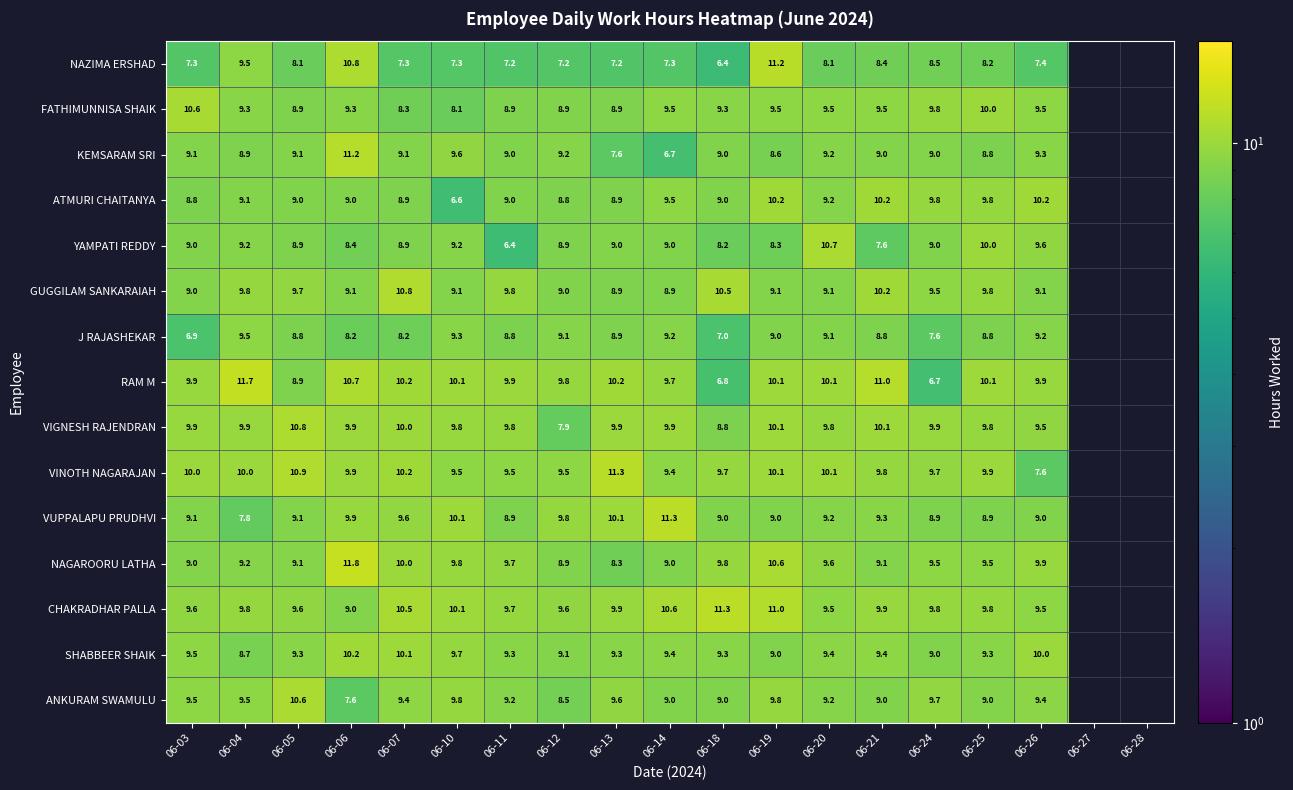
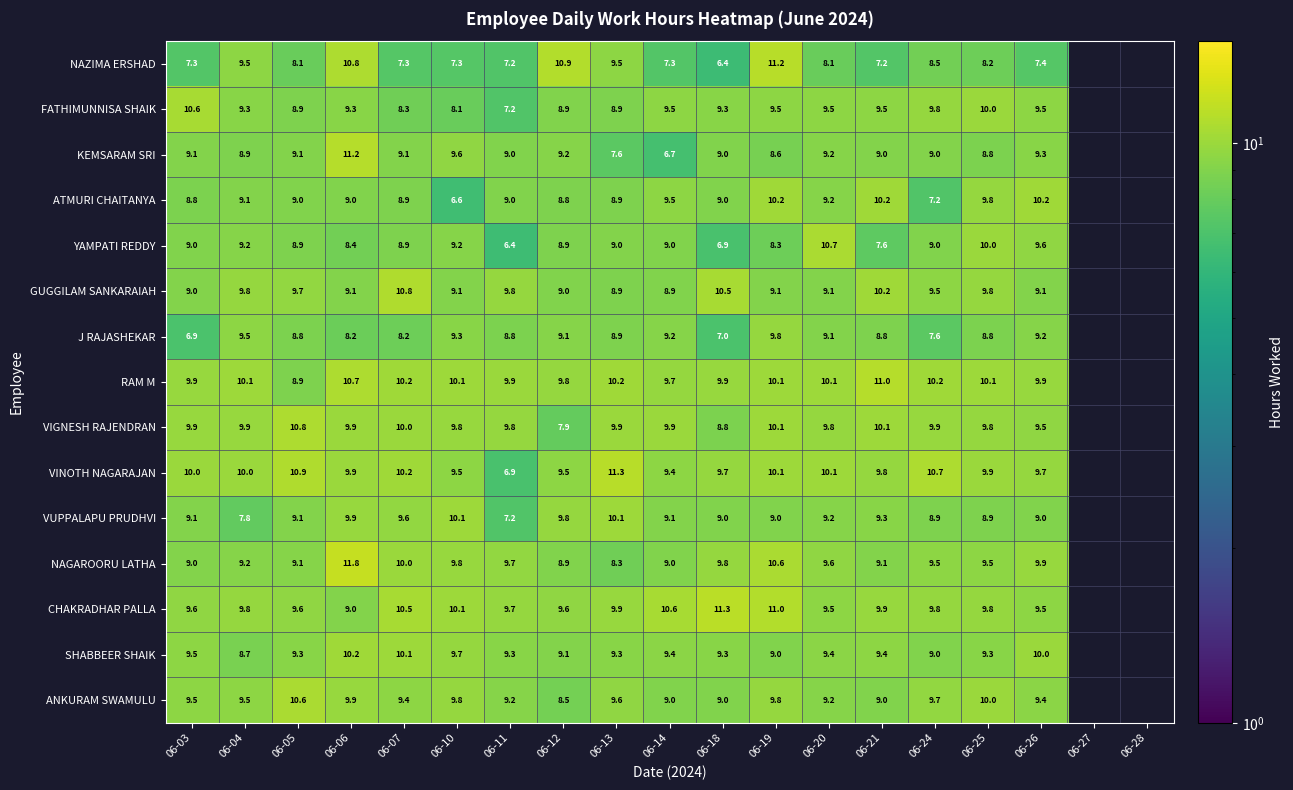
NAZIMA ERSHAD, 06-12: 7.2 -> 10.9
NAZIMA ERSHAD, 06-13: 7.2 -> 9.5
NAZIMA ERSHAD, 06-21: 8.4 -> 7.2
FATHIMUNNISA SHAIK, 06-11: 8.9 -> 7.2
ATMURI CHAITANYA, 06-24: 9.8 -> 7.2
YAMPATI REDDY, 06-18: 8.2 -> 6.9
J RAJASHEKAR, 06-19: 9.0 -> 9.8
RAM M, 06-04: 11.7 -> 10.1
RAM M, 06-18: 6.8 -> 9.9
RAM M, 06-24: 6.7 -> 10.2
VINOTH NAGARAJAN, 06-11: 9.5 -> 6.9
VINOTH NAGARAJAN, 06-24: 9.7 -> 10.7
VINOTH NAGARAJAN, 06-26: 7.6 -> 9.7
VUPPALAPU PRUDHVI, 06-11: 8.9 -> 7.2
VUPPALAPU PRUDHVI, 06-14: 11.3 -> 9.1
ANKURAM SWAMULU, 06-06: 7.6 -> 9.9
ANKURAM SWAMULU, 06-25: 9.0 -> 10.0
